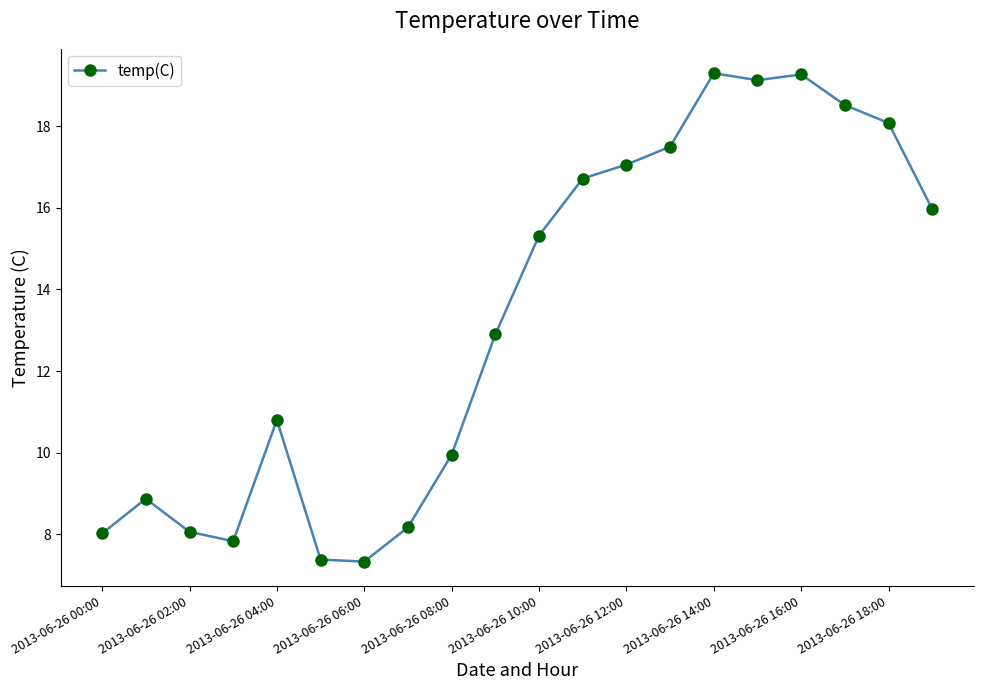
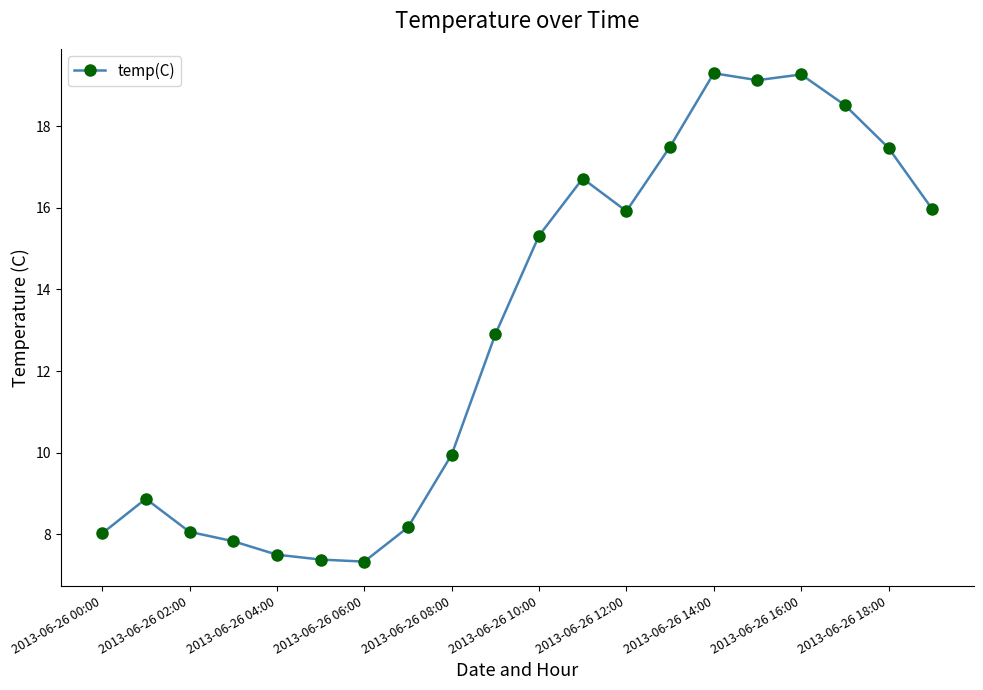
2013-06-26 04:00: 10.8 -> 7.5
2013-06-26 12:00: 17.1 -> 15.9
2013-06-26 18:00: 18.1 -> 17.5
